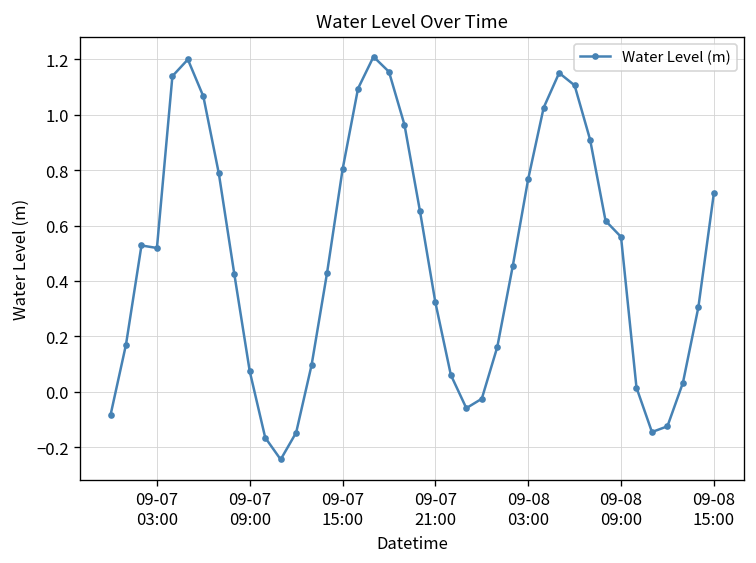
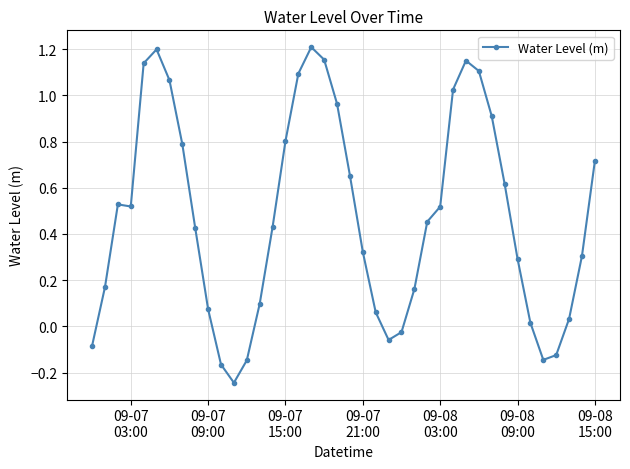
09-08 03:00: 0.77 -> 0.52
09-08 09:00: 0.56 -> 0.29
